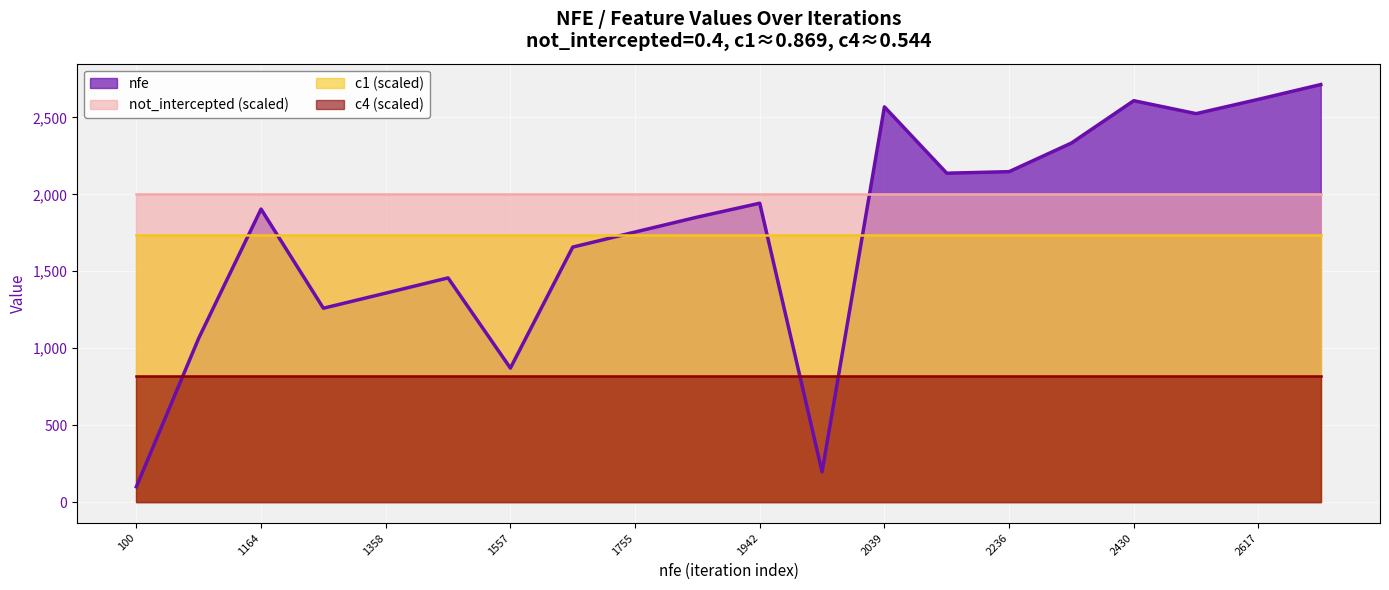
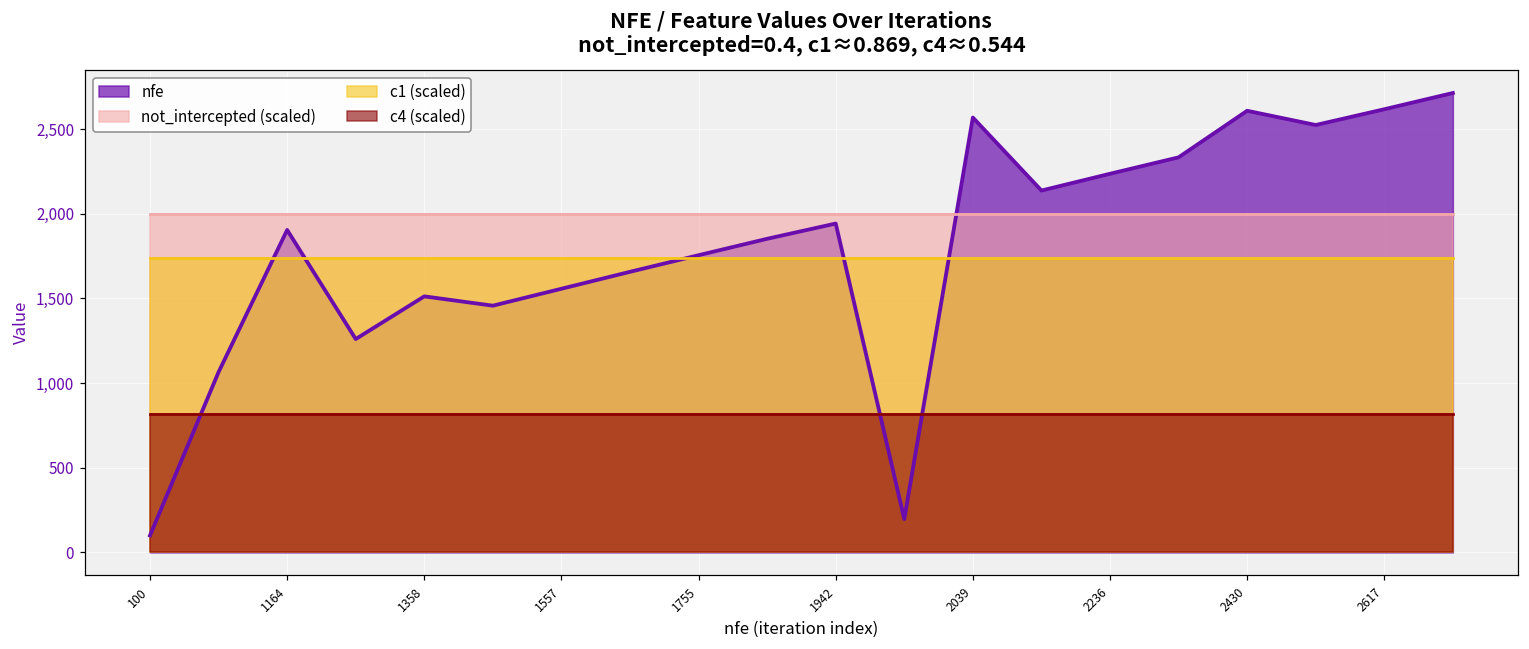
nfe, 1358: 1,360 -> 1,510
nfe, 1557: 870 -> 1,560
nfe, 2236: 2,150 -> 2,240
